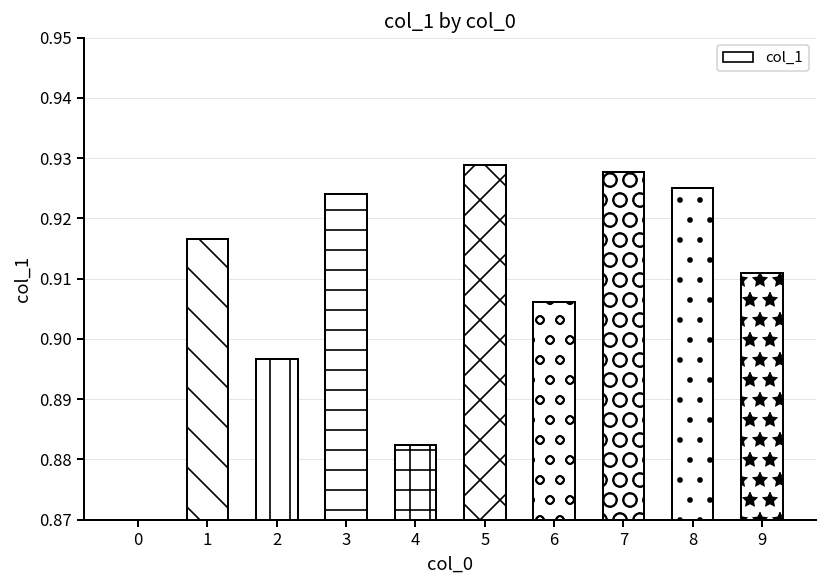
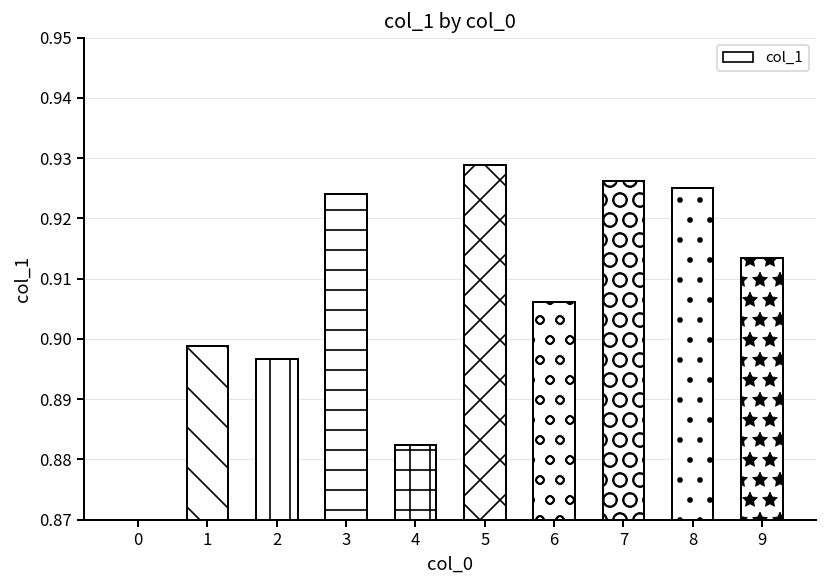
1: 0.917 -> 0.899
7: 0.928 -> 0.926
9: 0.911 -> 0.913
